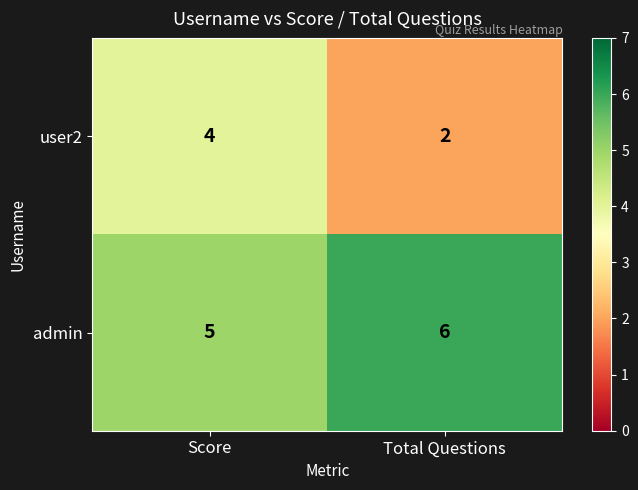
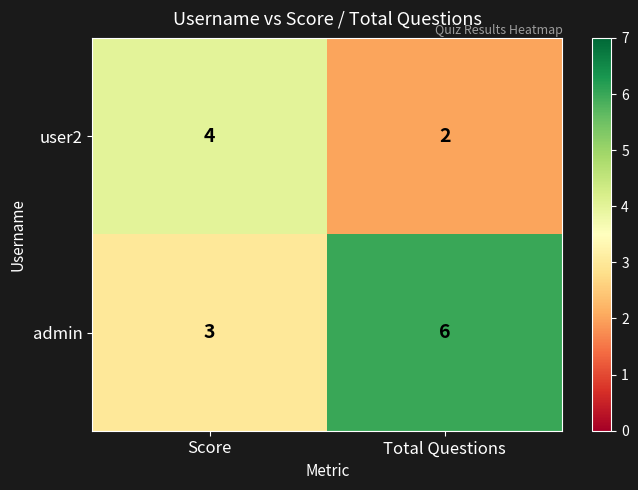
admin, Score: 5 -> 3
